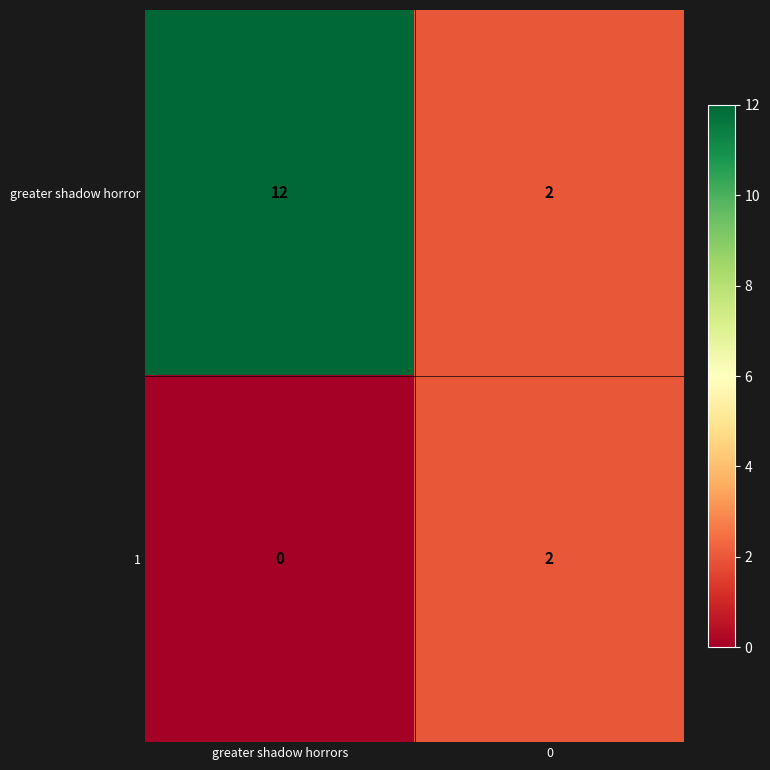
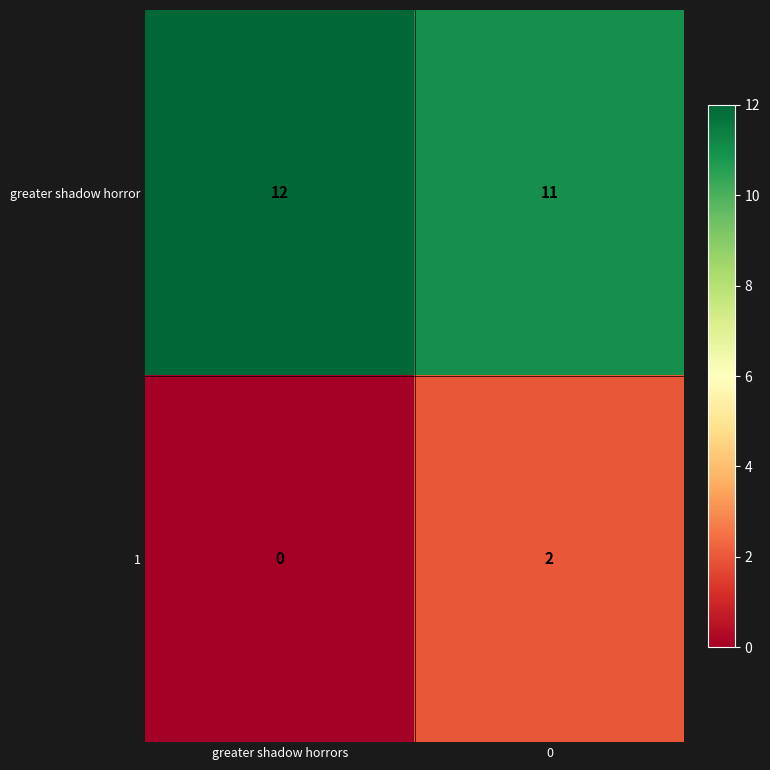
greater shadow horror, 0: 2 -> 11
